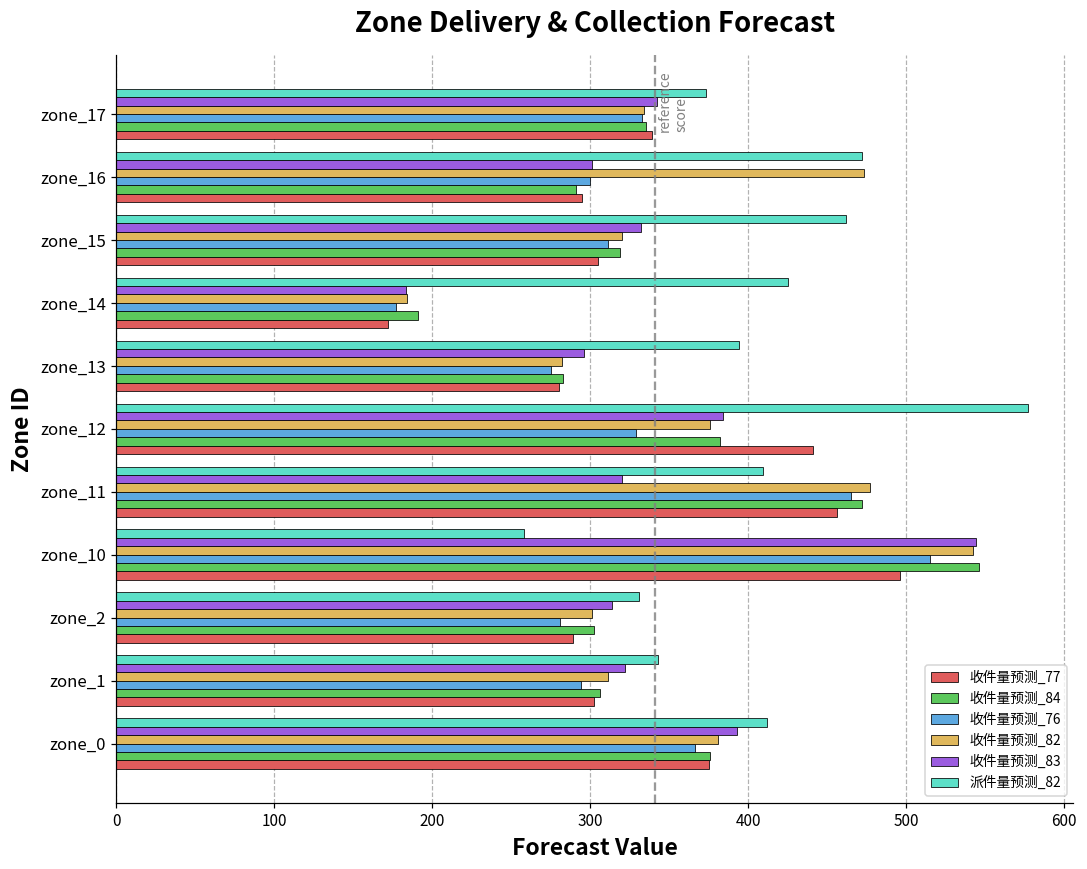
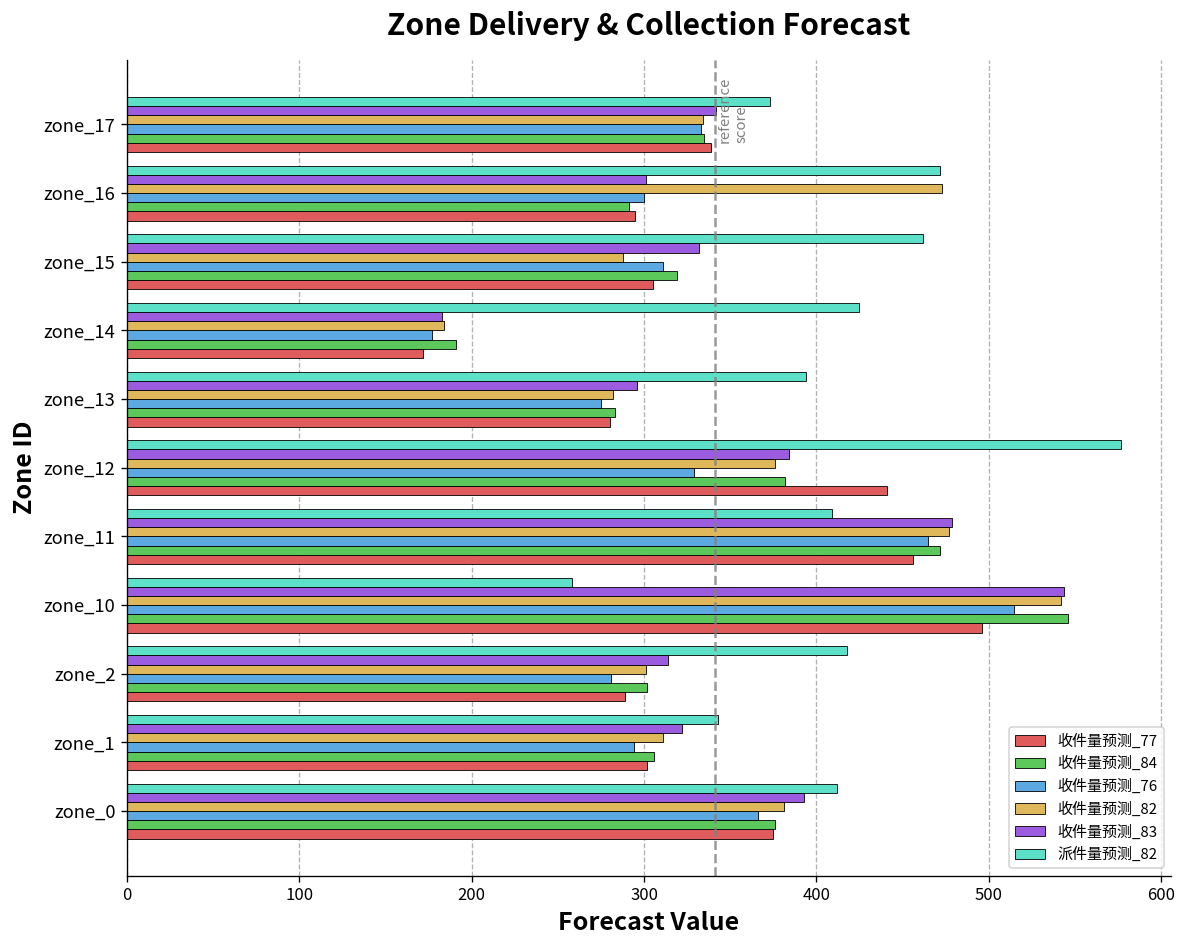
收件量预测_82, zone_15: 320 -> 288
收件量预测_83, zone_11: 320 -> 479
派件量预测_82, zone_2: 331 -> 418
